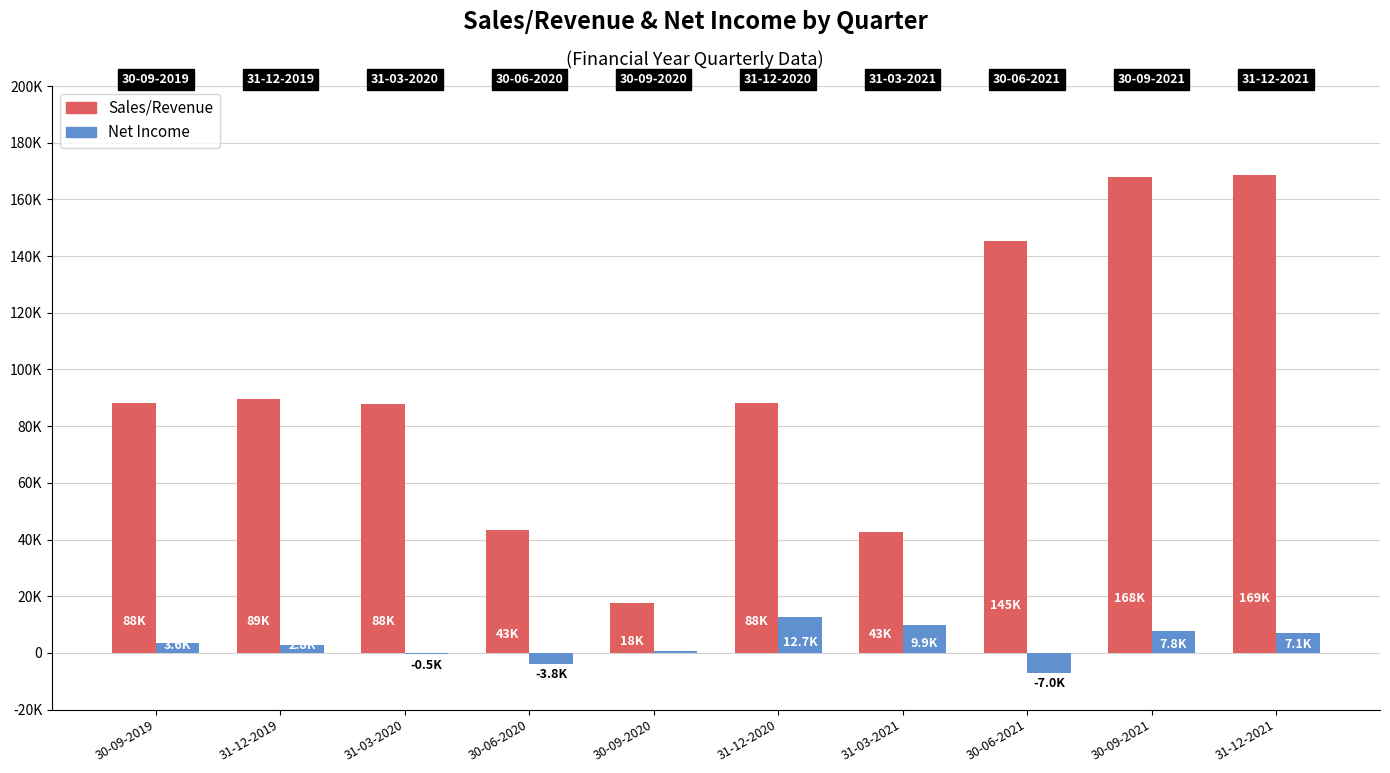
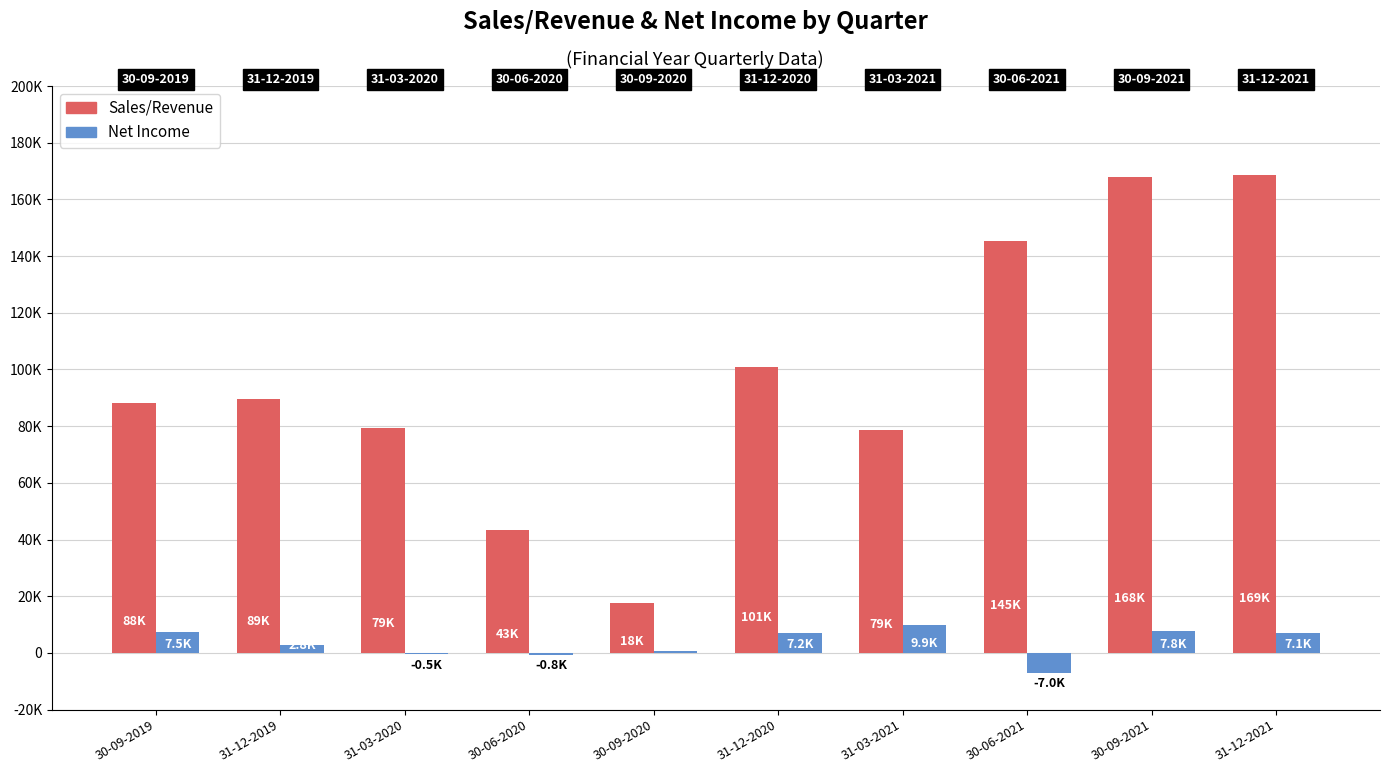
Net Income, 30-09-2019: 3.6K -> 7.5K
Sales/Revenue, 31-03-2020: 88K -> 79K
Net Income, 30-06-2020: -3.8K -> -0.8K
Sales/Revenue, 31-12-2020: 88K -> 101K
Net Income, 31-12-2020: 12.7K -> 7.2K
Sales/Revenue, 31-03-2021: 43K -> 79K
